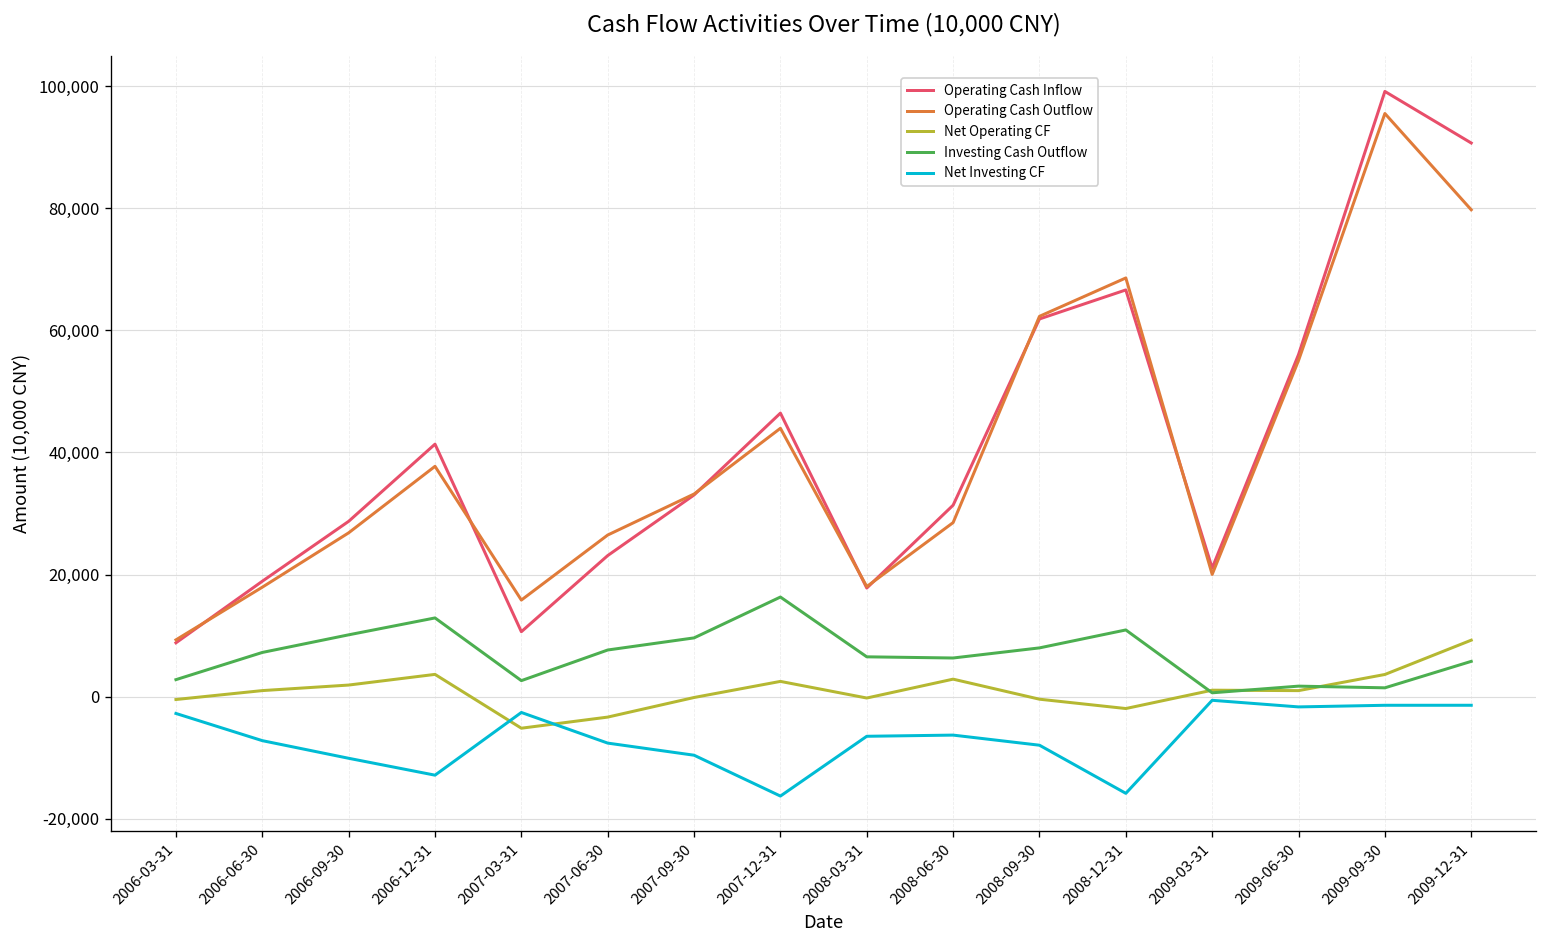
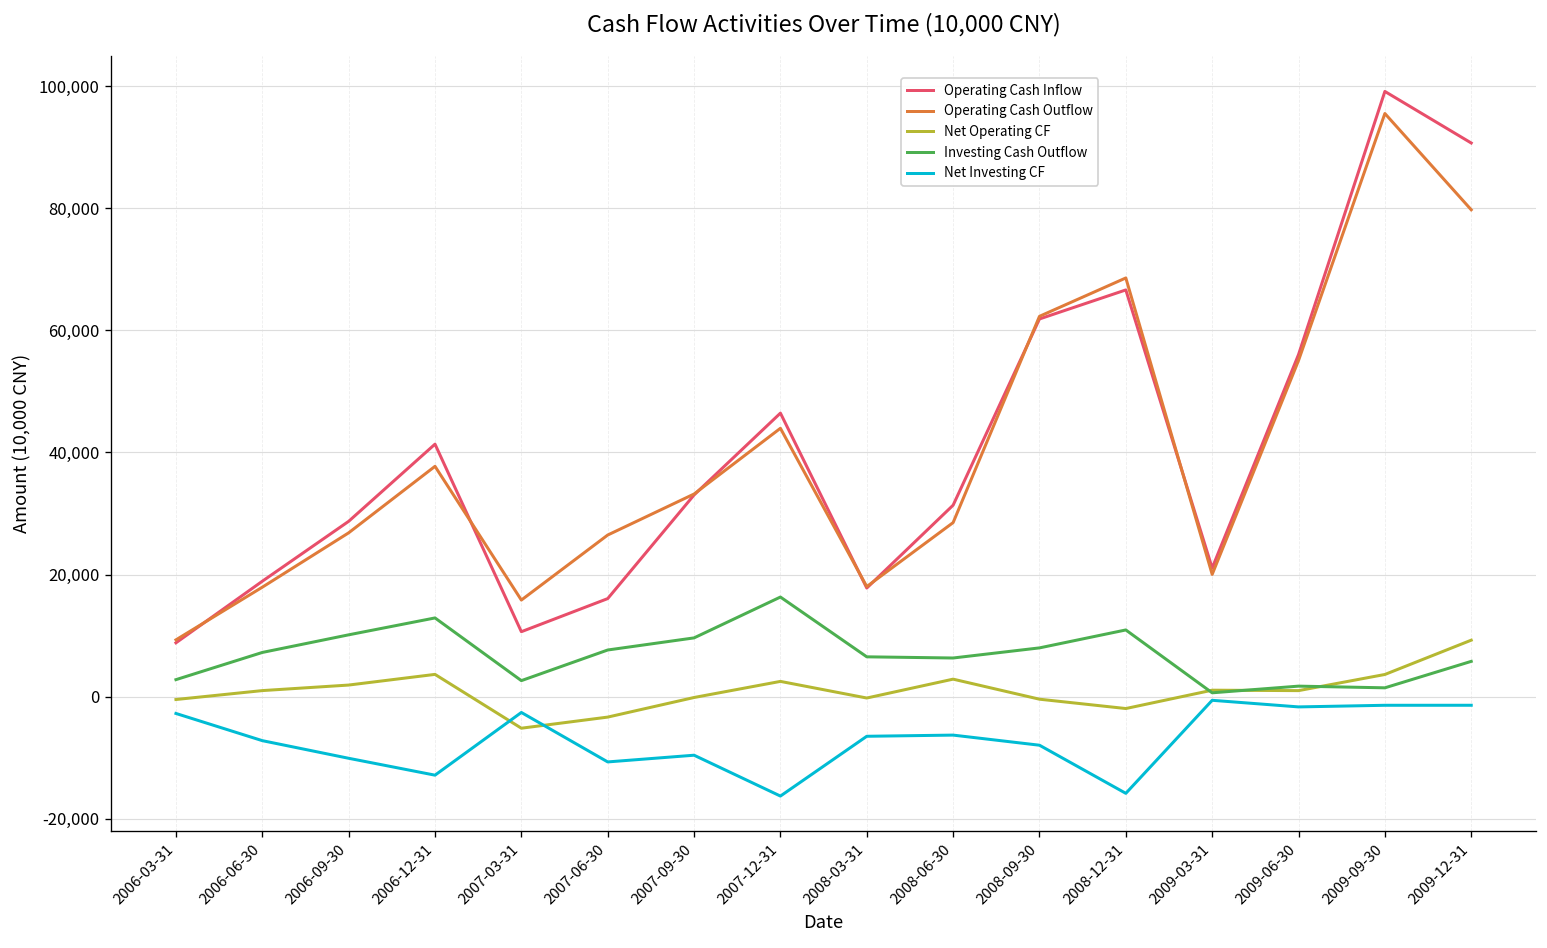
Operating Cash Inflow, 2007-06-30: 23,000 -> 16,000
Net Investing CF, 2007-06-30: -8,000 -> -11,000
